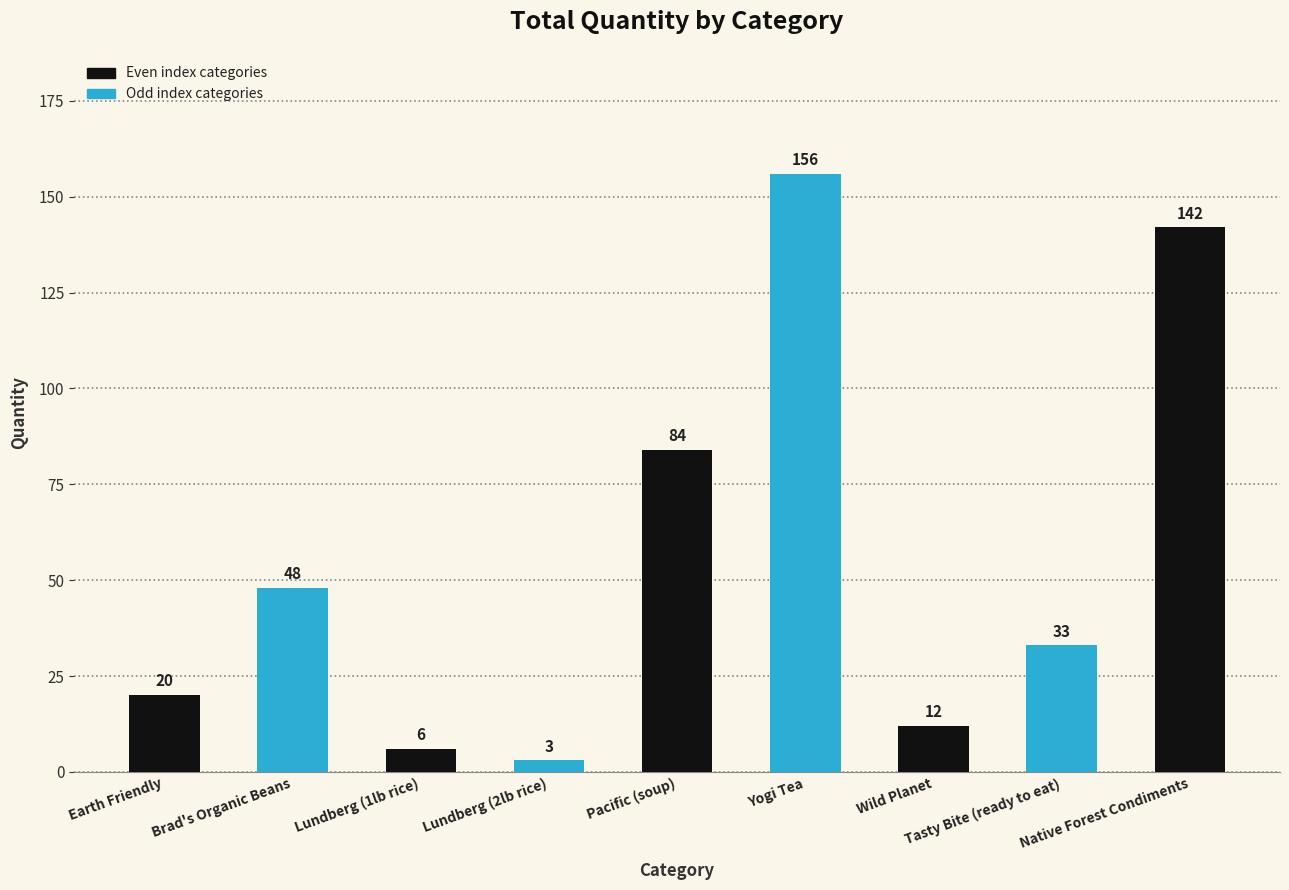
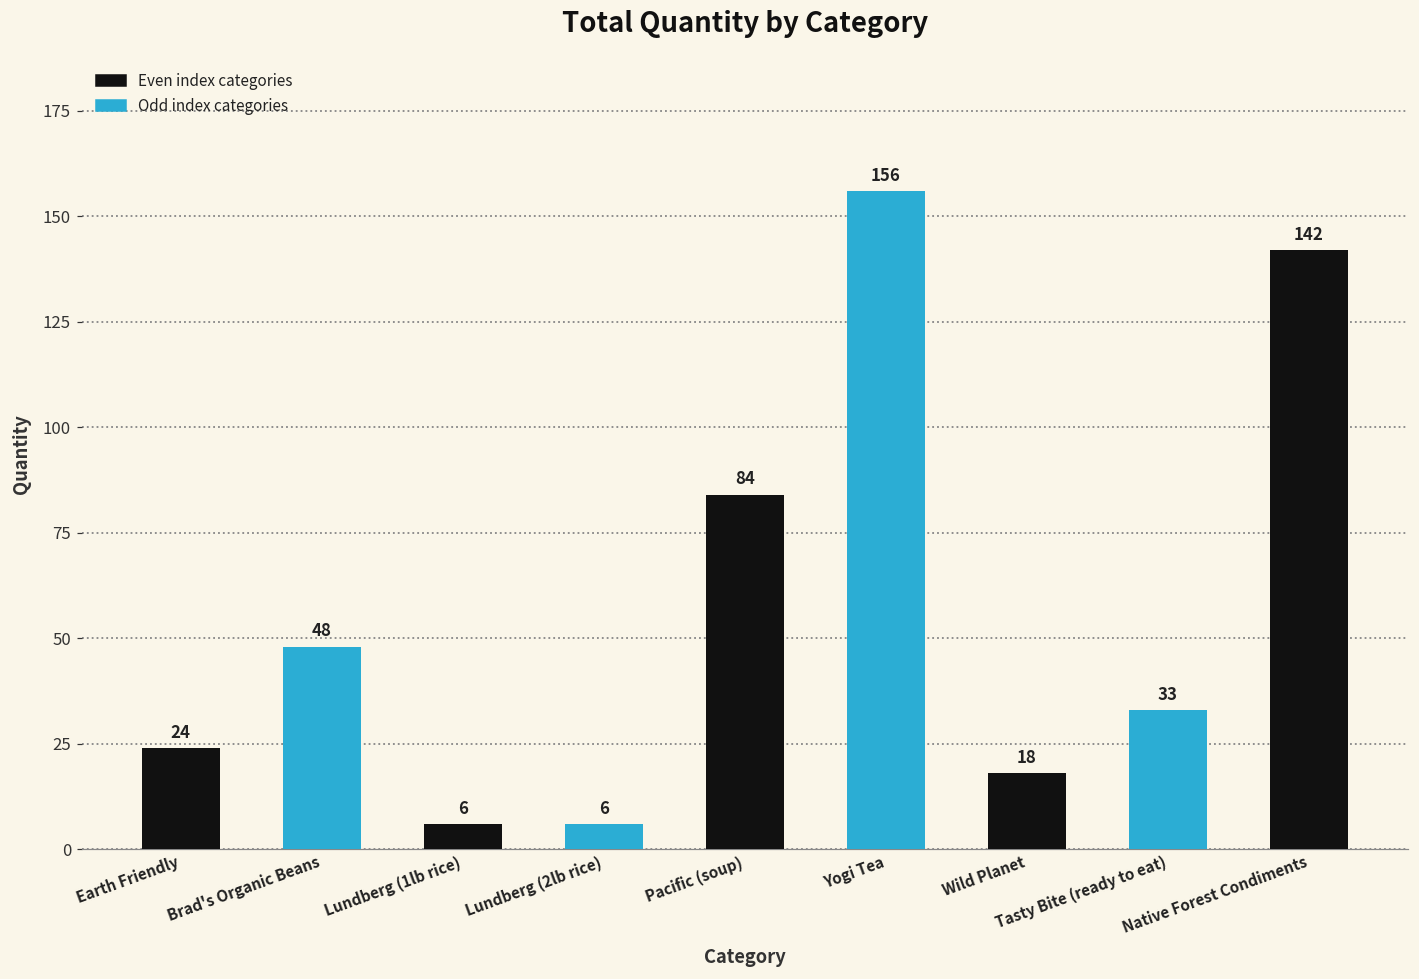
Earth Friendly: 20 -> 24
Lundberg (2lb rice): 3 -> 6
Wild Planet: 12 -> 18
